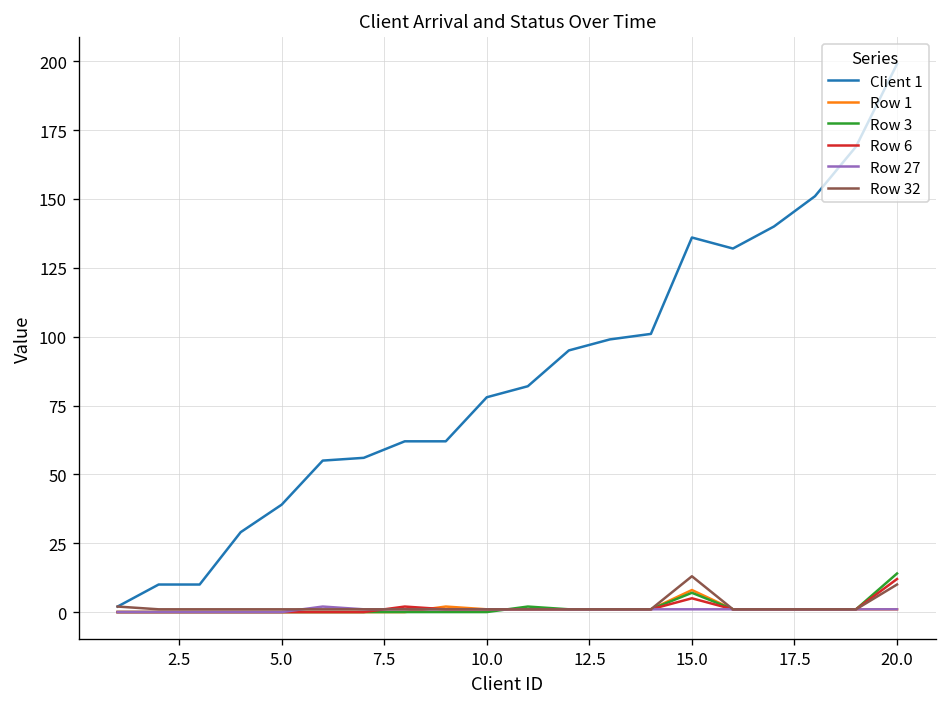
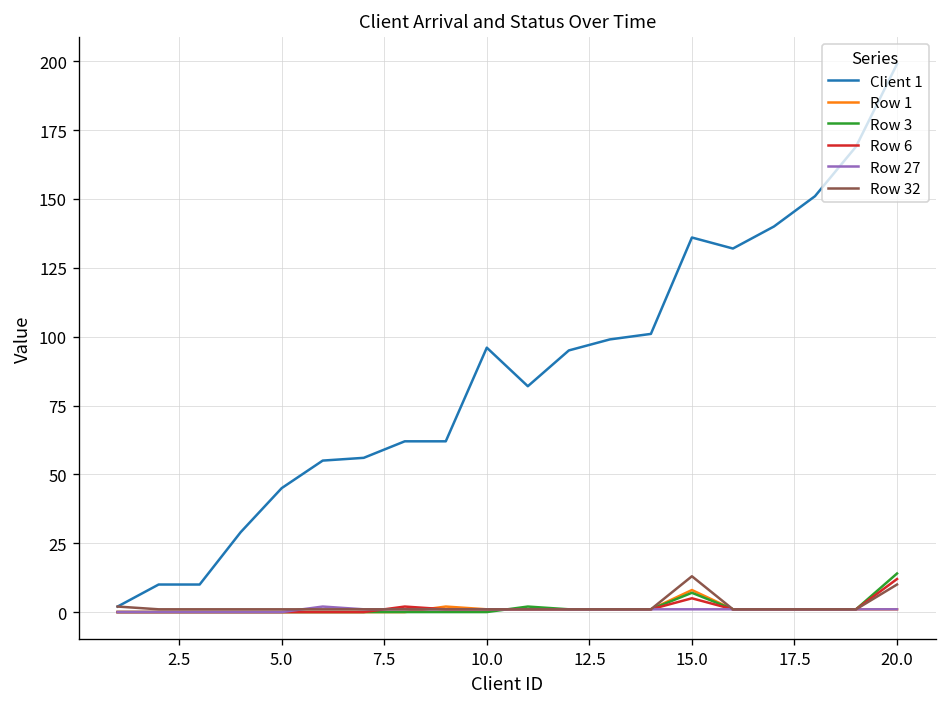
Client 1, 5.0: 39 -> 45
Client 1, 10.0: 78 -> 96
